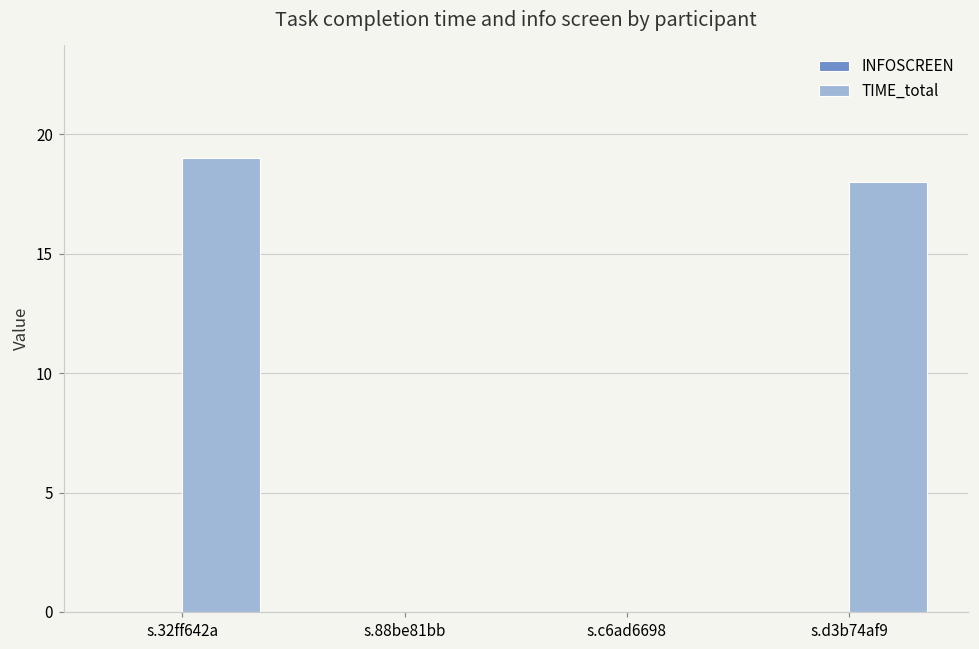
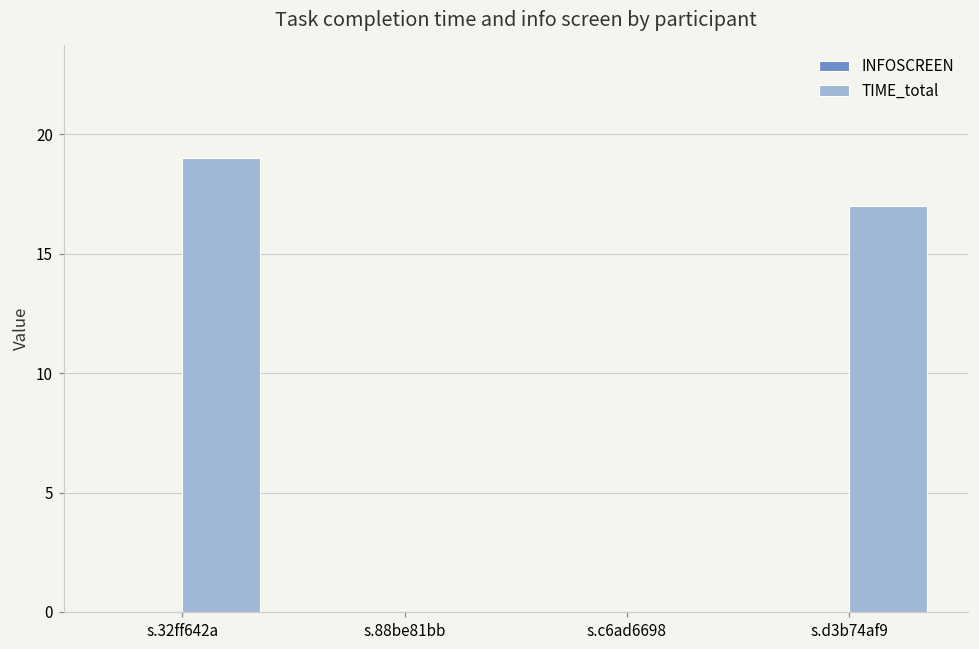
TIME_total, s.d3b74af9: 18 -> 17
